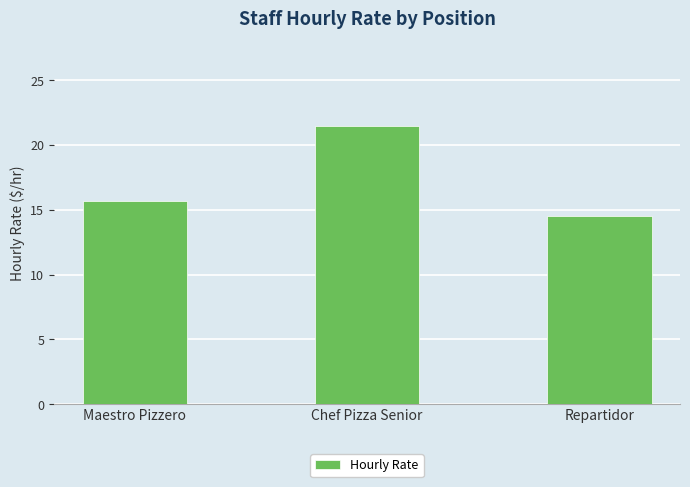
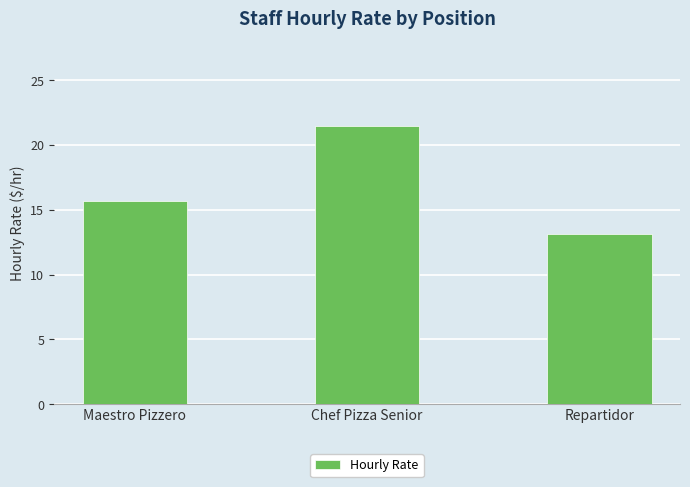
Repartidor: 14.5 -> 13.1
